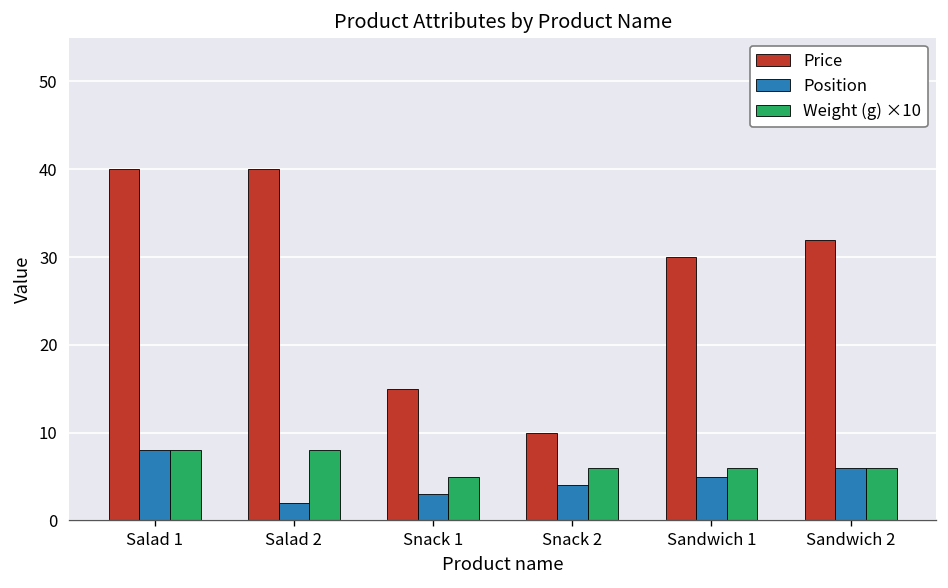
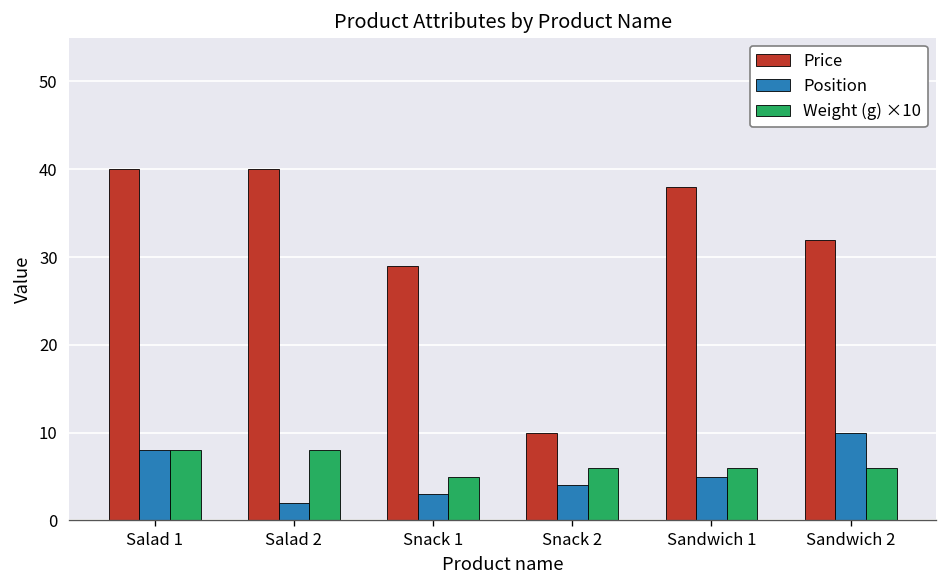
Price, Snack 1: 15 -> 29
Price, Sandwich 1: 30 -> 38
Position, Sandwich 2: 6 -> 10
